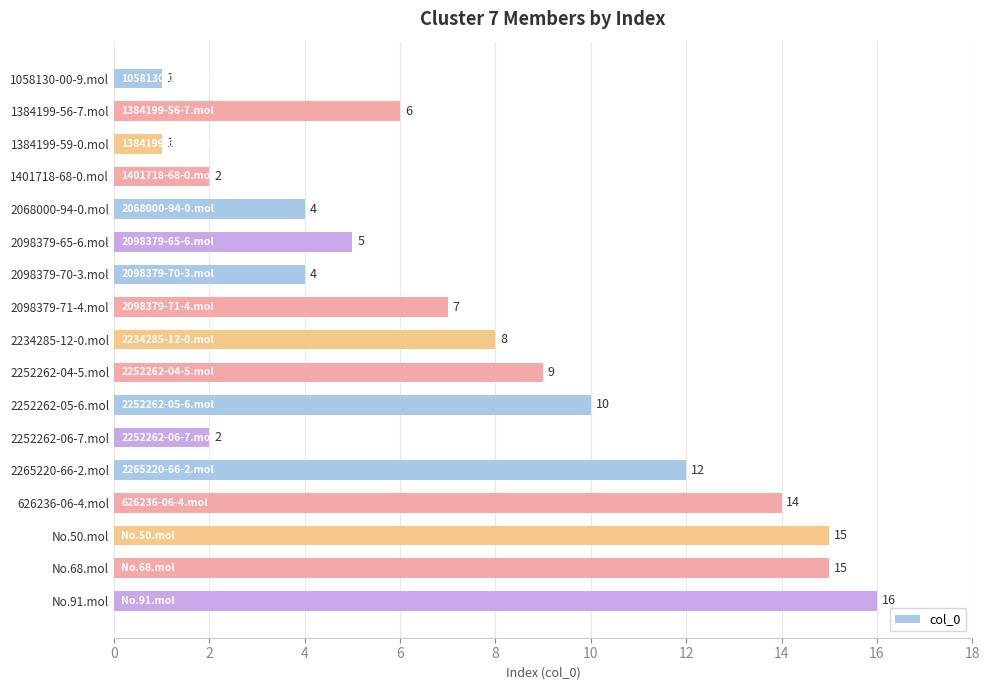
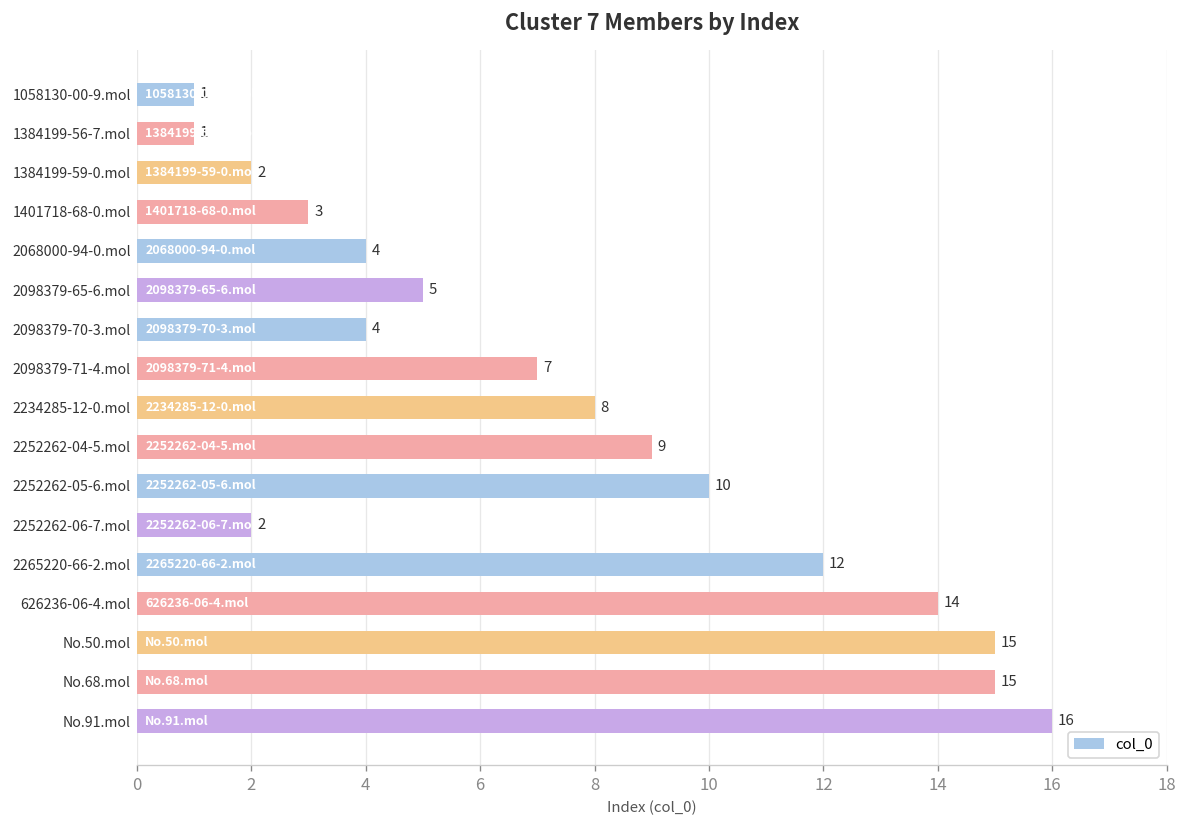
1384199-56-7.mol: 6 -> 1
1384199-59-0.mol: 1 -> 2
1401718-68-0.mol: 2 -> 3
